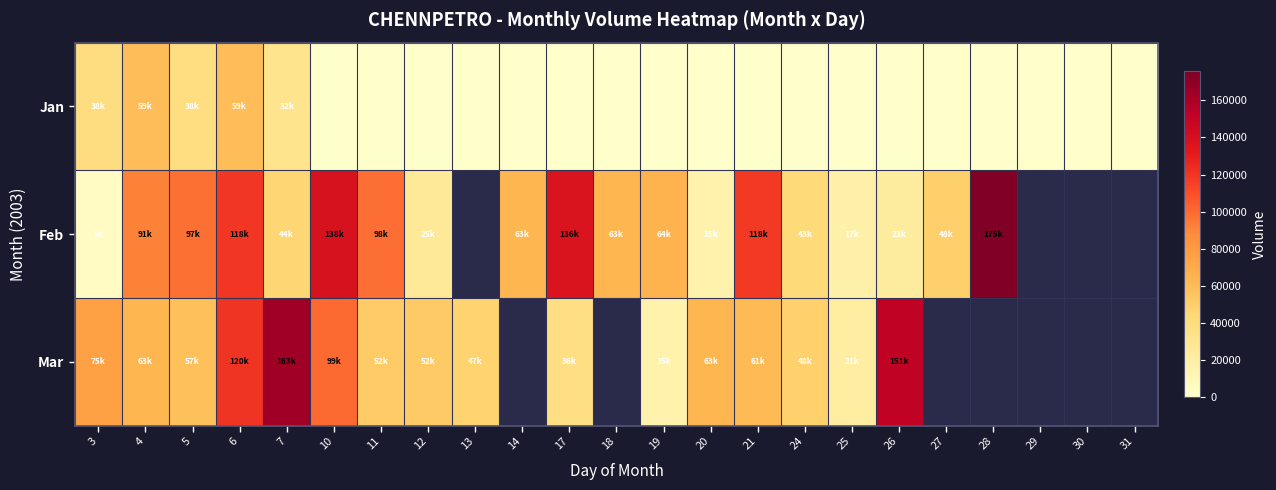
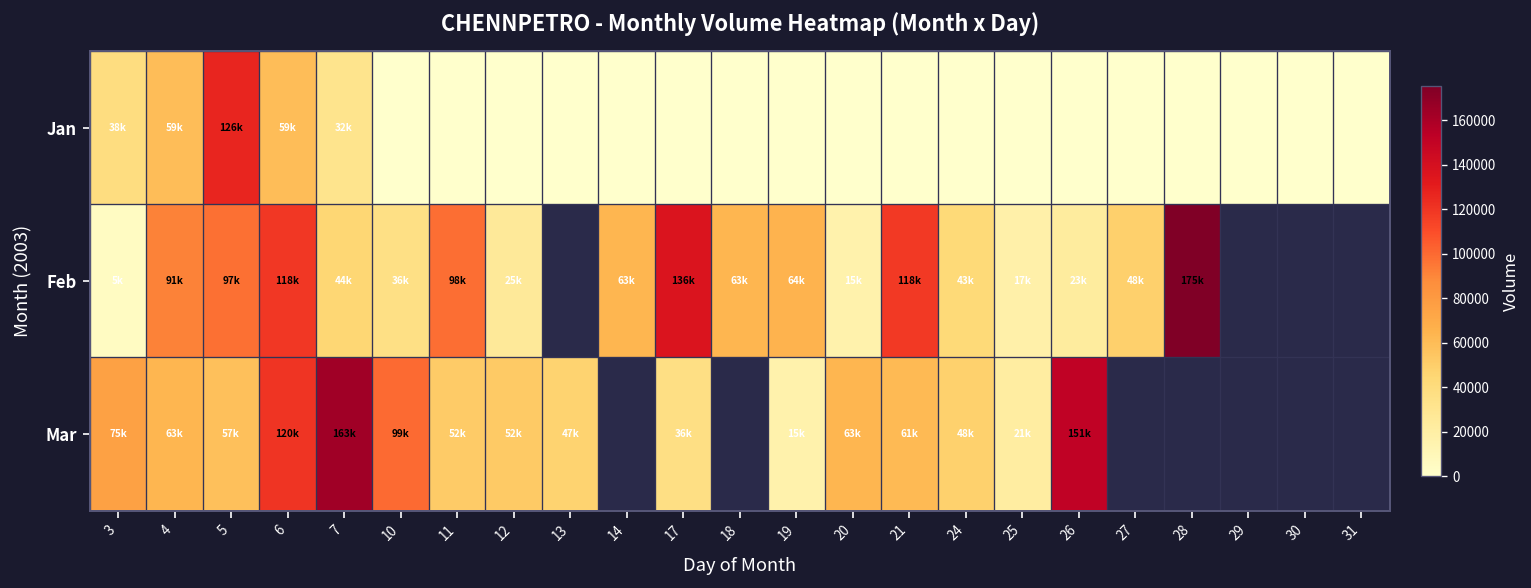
Jan, 5: 38k -> 126k
Feb, 10: 138k -> 36k
